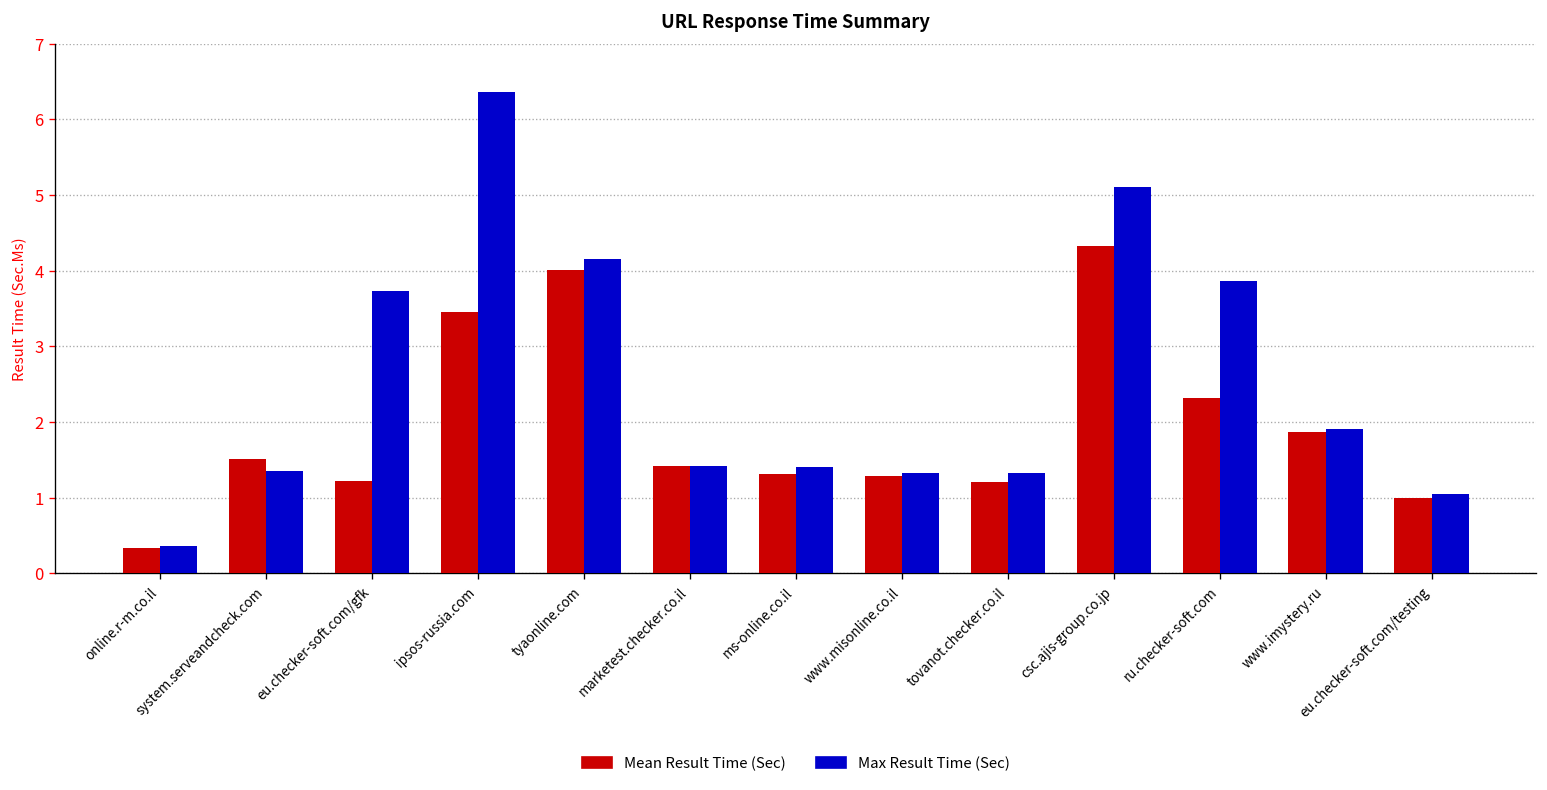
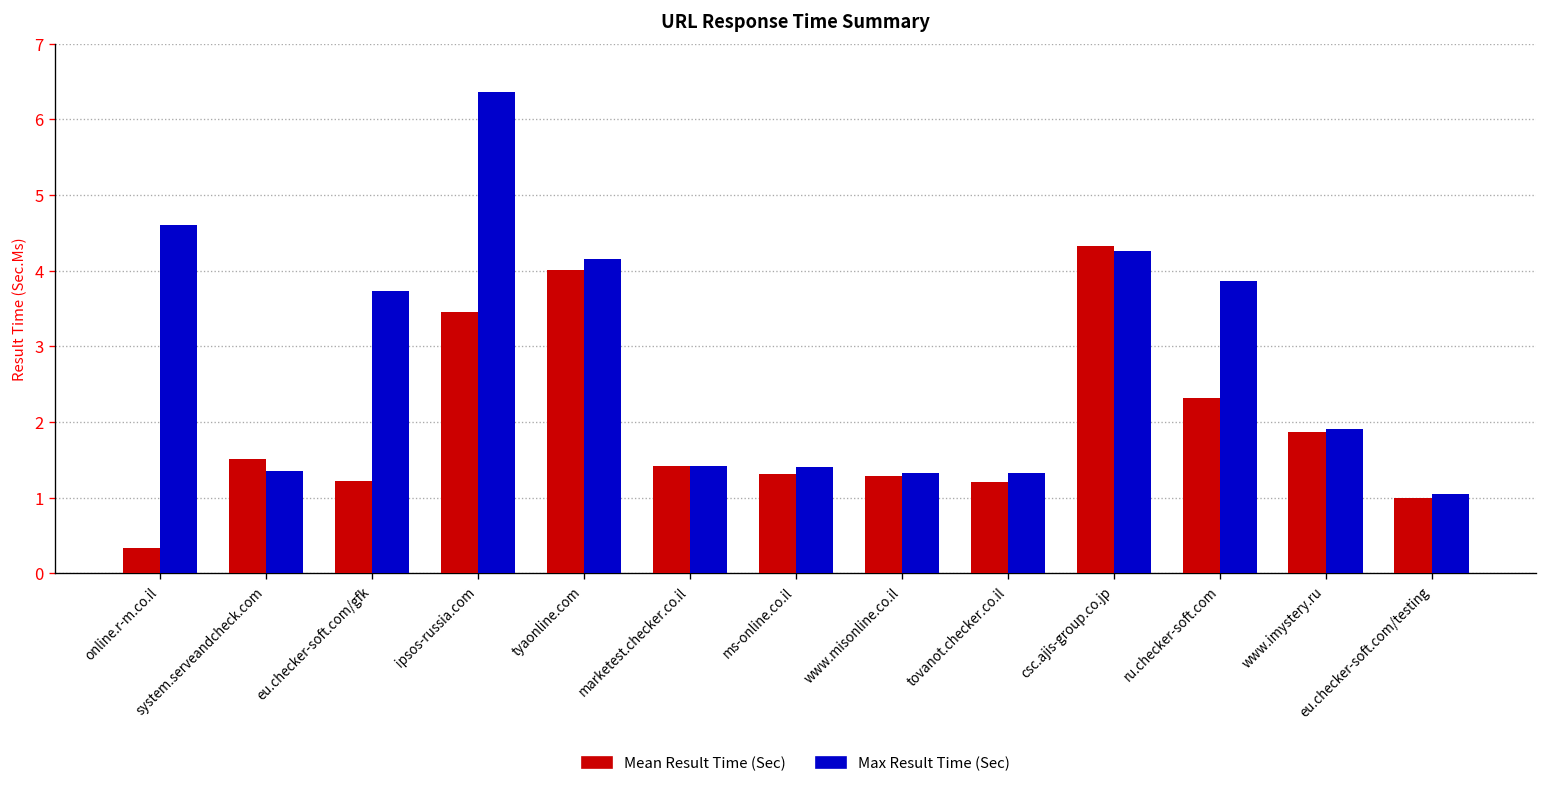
Max Result Time (Sec), online.r-m.co.il: 0.4 -> 4.6
Max Result Time (Sec), csc.ajis-group.co.jp: 5.1 -> 4.3
